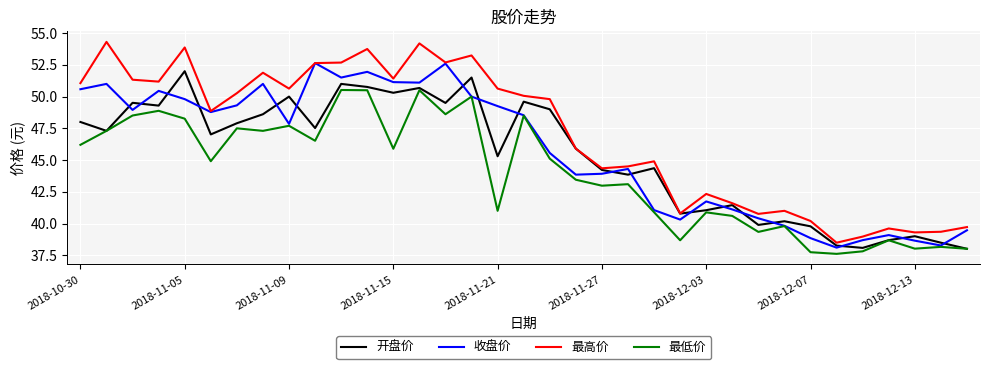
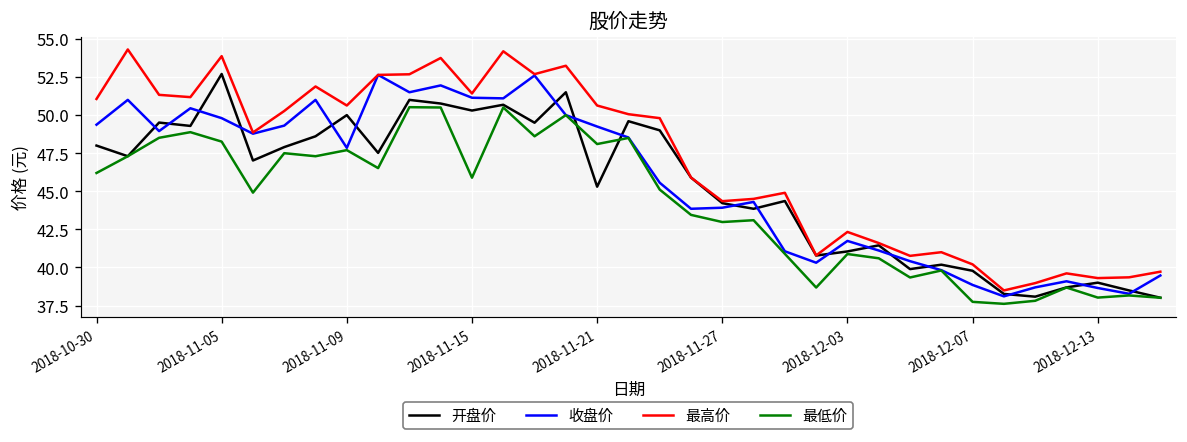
收盘价, 2018-10-30: 50.6 -> 49.4
开盘价, 2018-11-05: 52.0 -> 52.7
最低价, 2018-11-21: 41.0 -> 48.1
